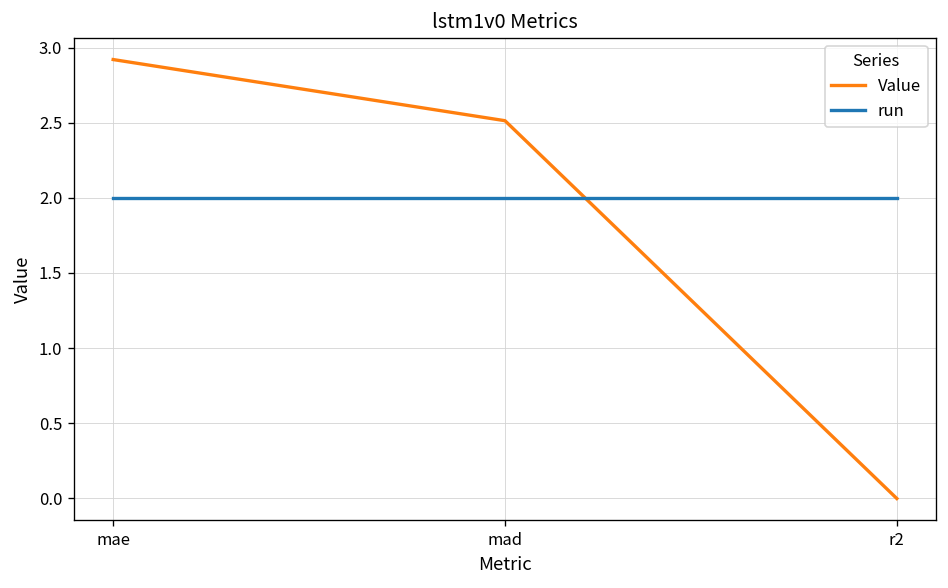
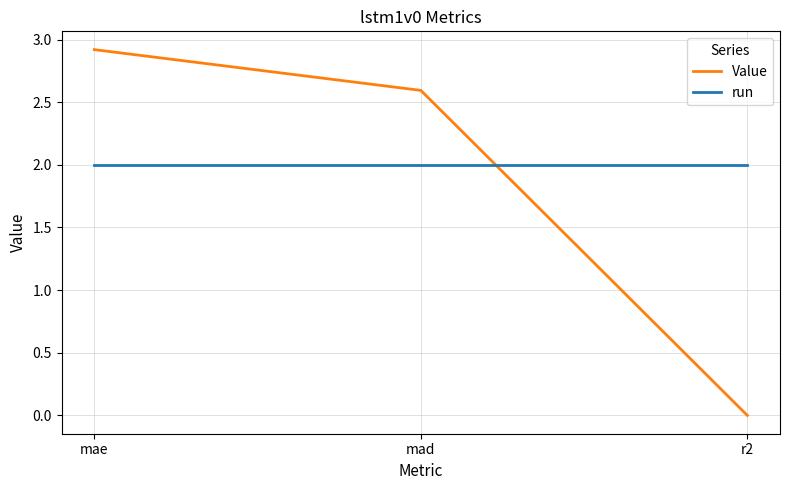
Value, mad: 2.51 -> 2.59
